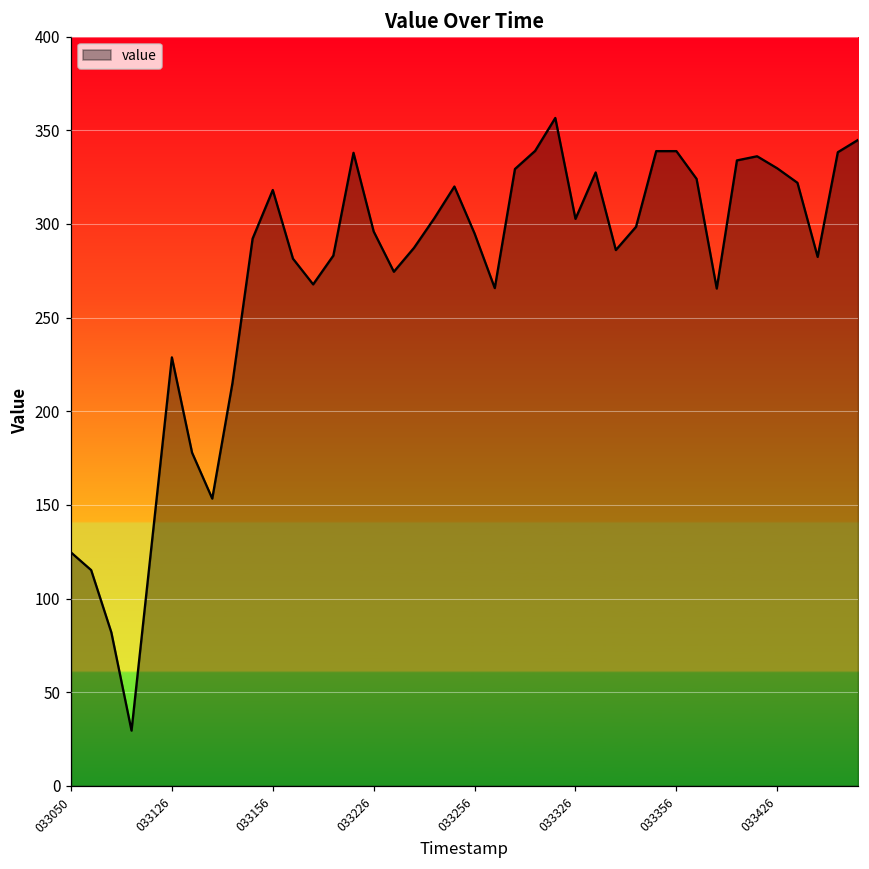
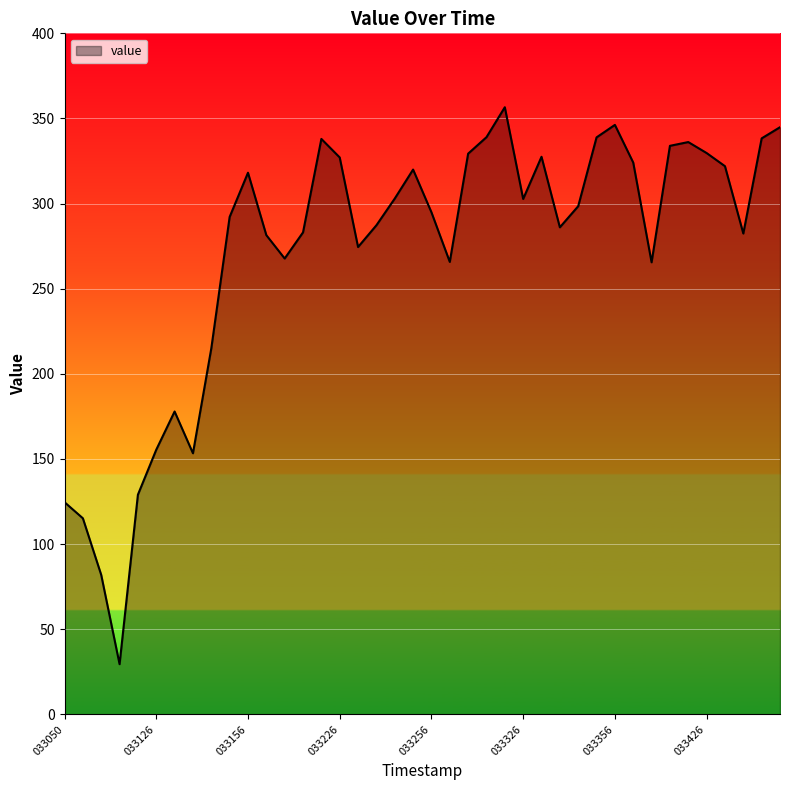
033126: 229 -> 155
033226: 296 -> 327
033356: 339 -> 346
